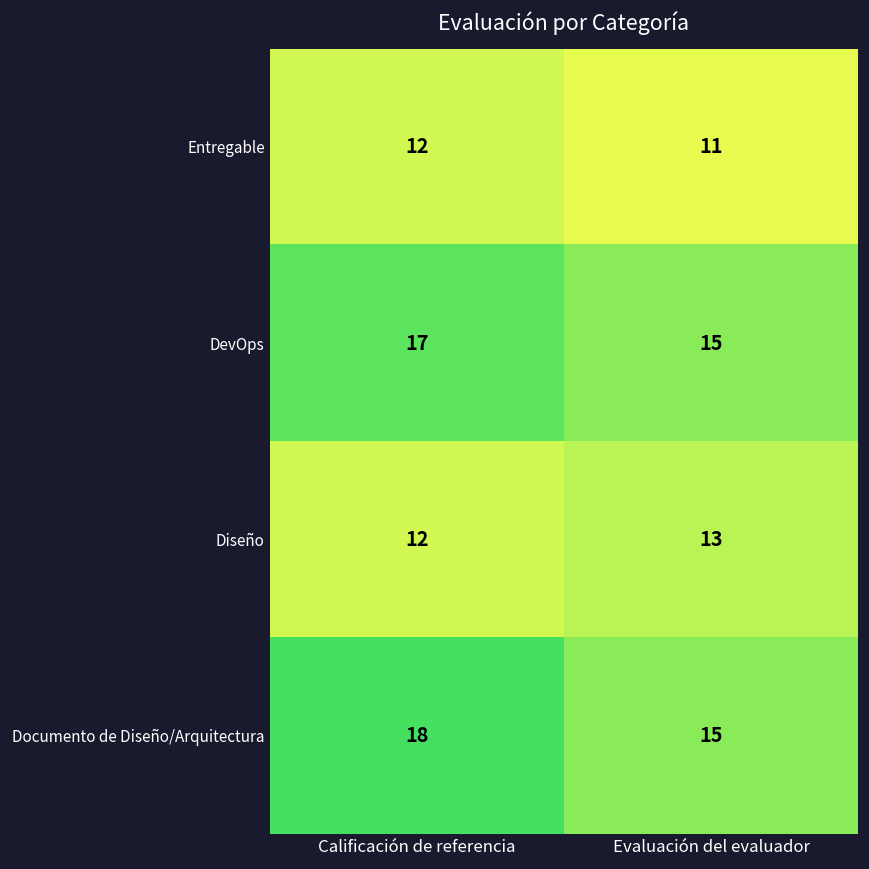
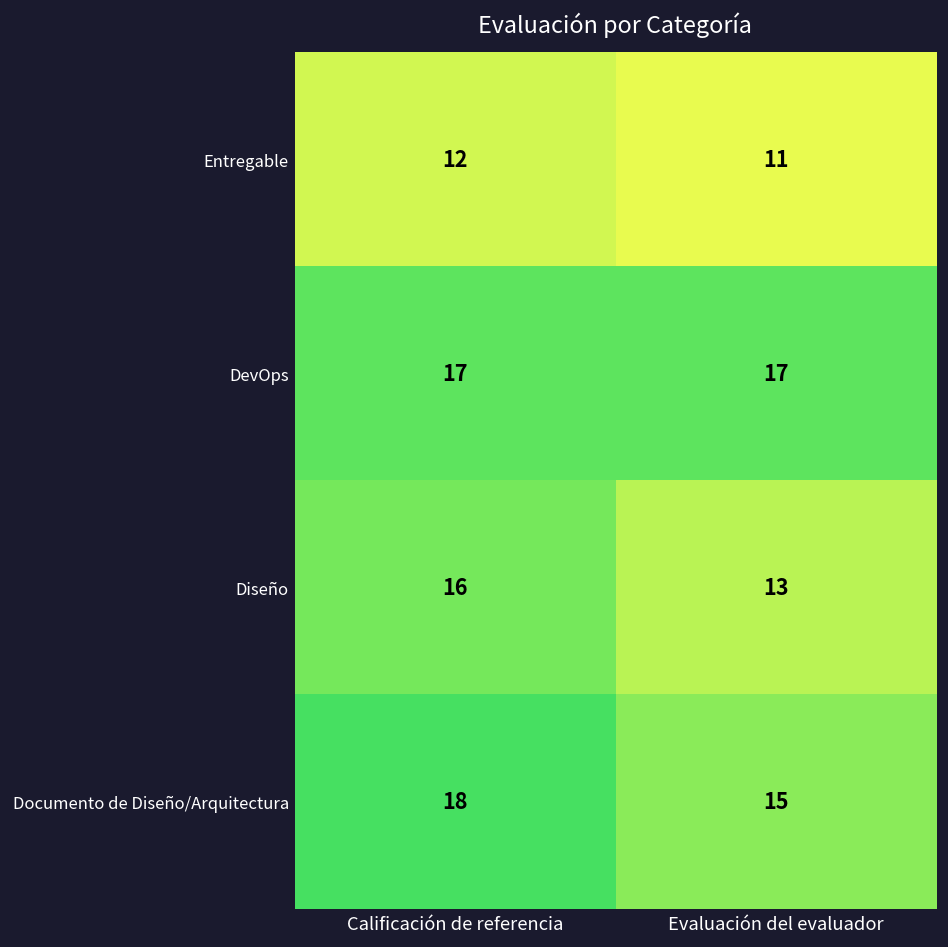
DevOps, Evaluación del evaluador: 15 -> 17
Diseño, Calificación de referencia: 12 -> 16
